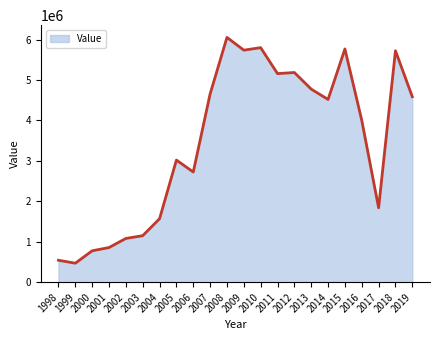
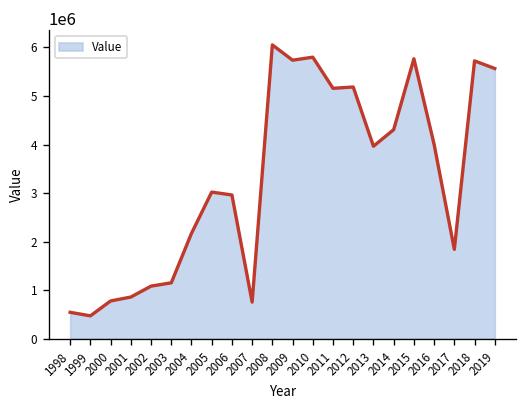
2004: 1600000 -> 2200000
2006: 2700000 -> 3000000
2007: 4700000 -> 800000
2013: 4800000 -> 4000000
2014: 4500000 -> 4300000
2019: 4600000 -> 5600000
